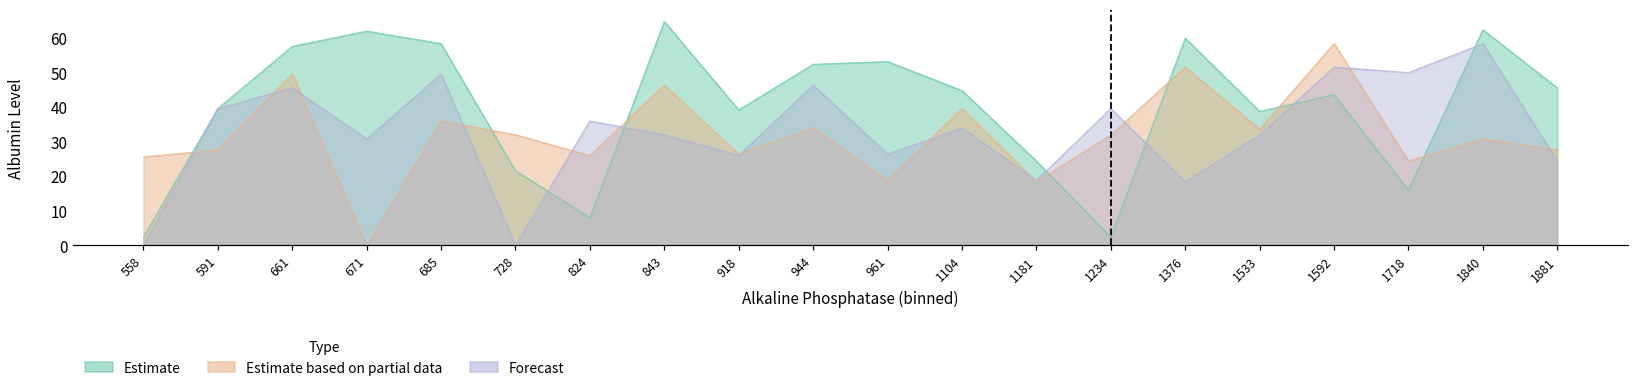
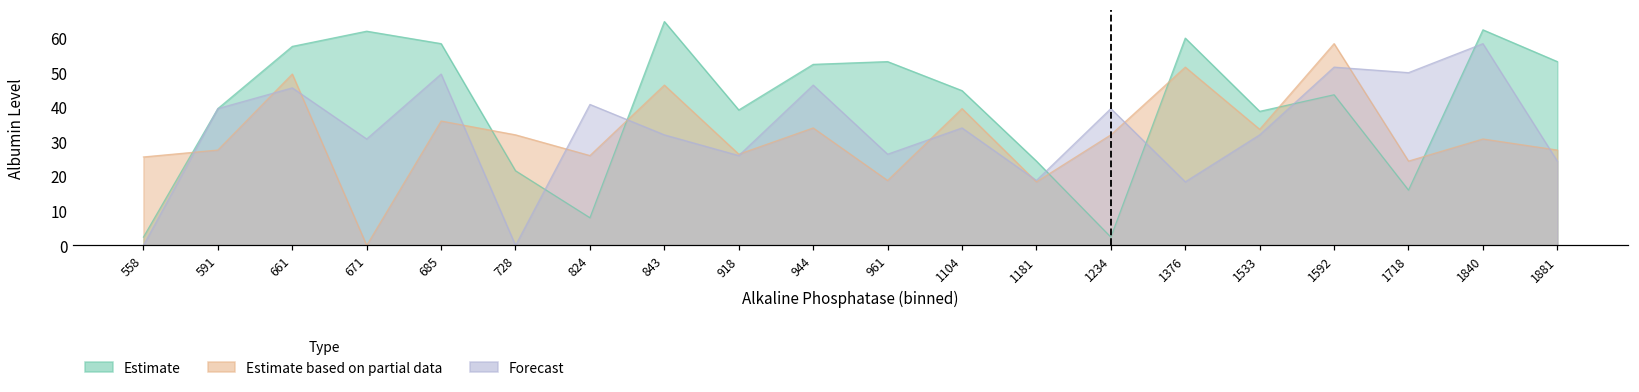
Forecast, 824: 36 -> 41
Estimate, 1881: 46 -> 53
